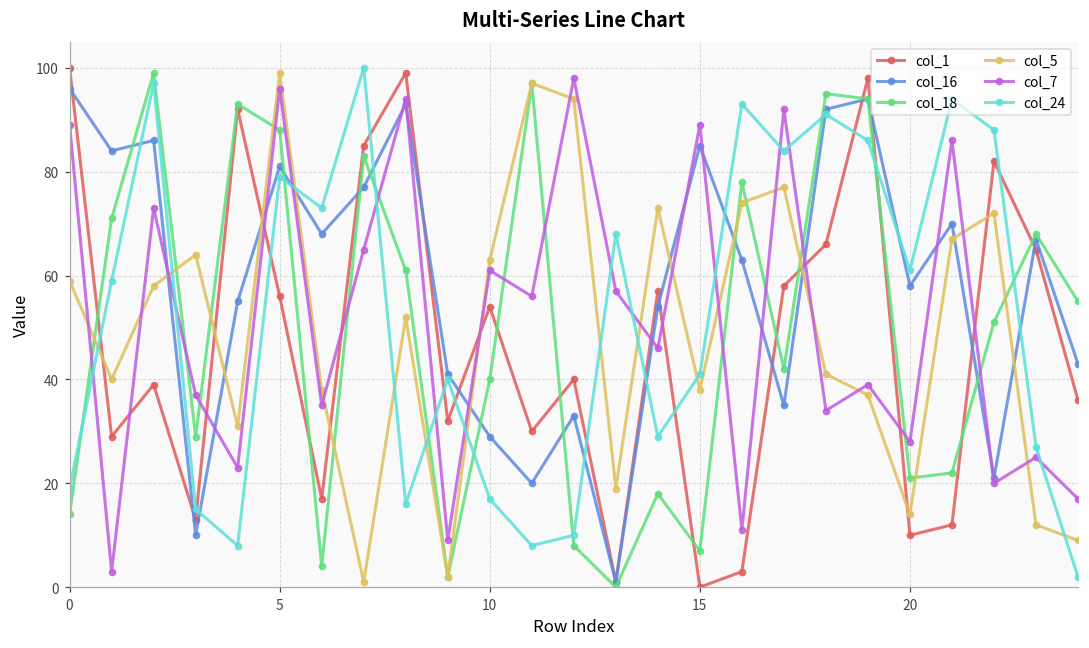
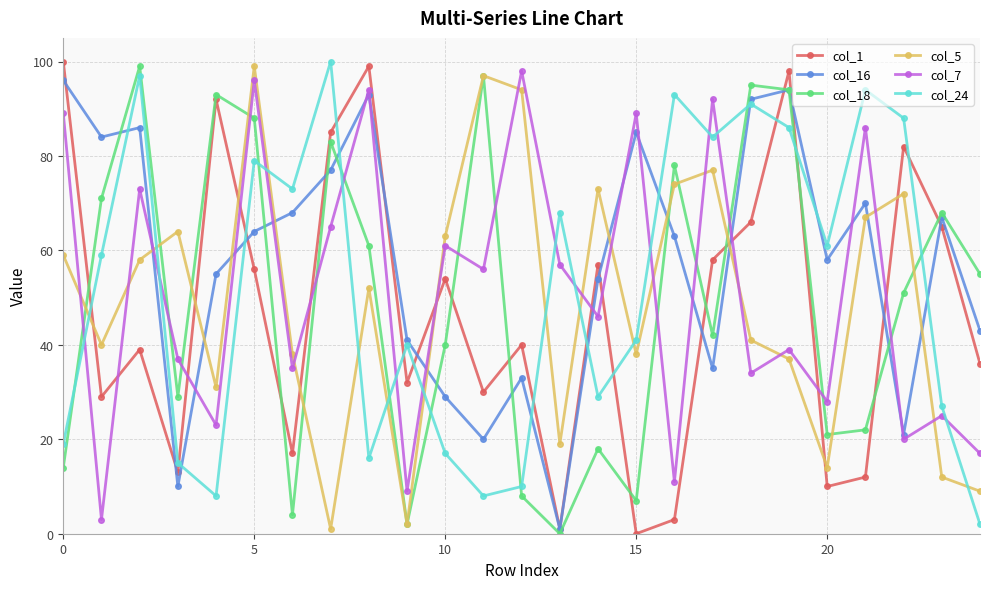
col_16, 5: 81 -> 64
